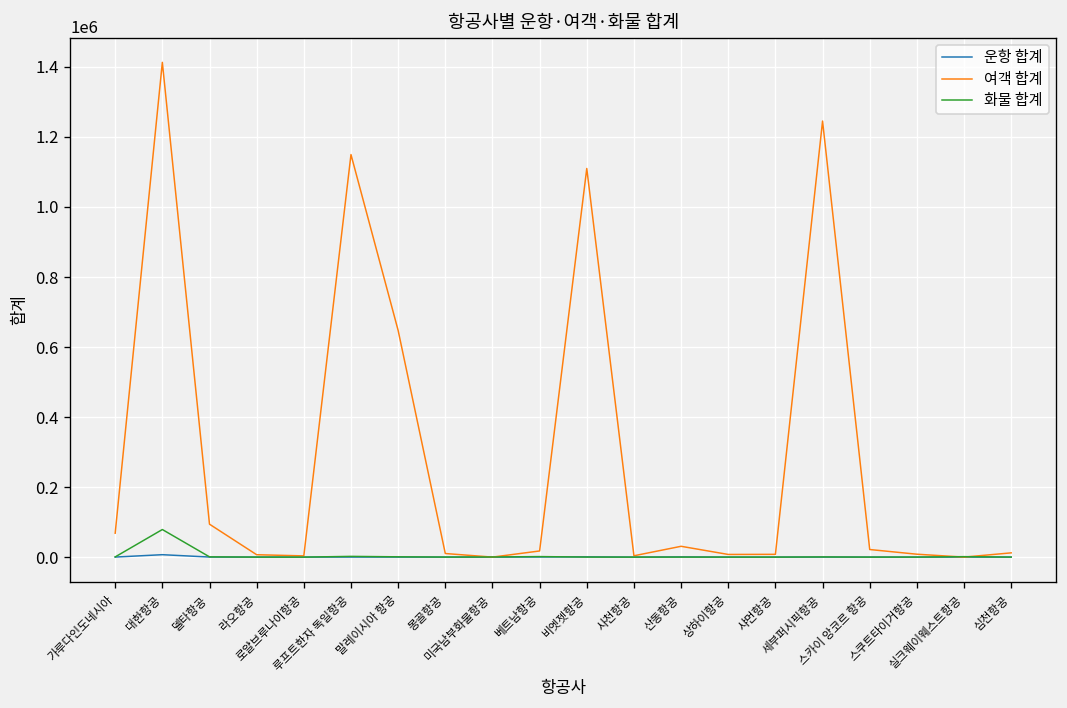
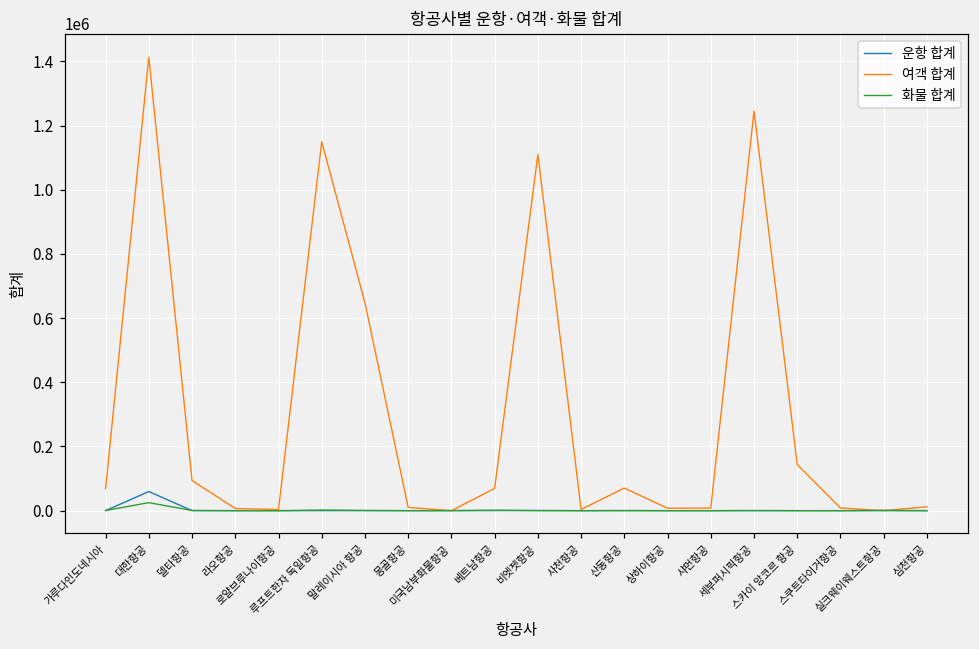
운항 합계, 대한항공: 10000 -> 60000
화물 합계, 대한항공: 80000 -> 20000
여객 합계, 베트남항공: 20000 -> 70000
여객 합계, 산동항공: 30000 -> 70000
여객 합계, 스카이 앙코르 항공: 20000 -> 140000
